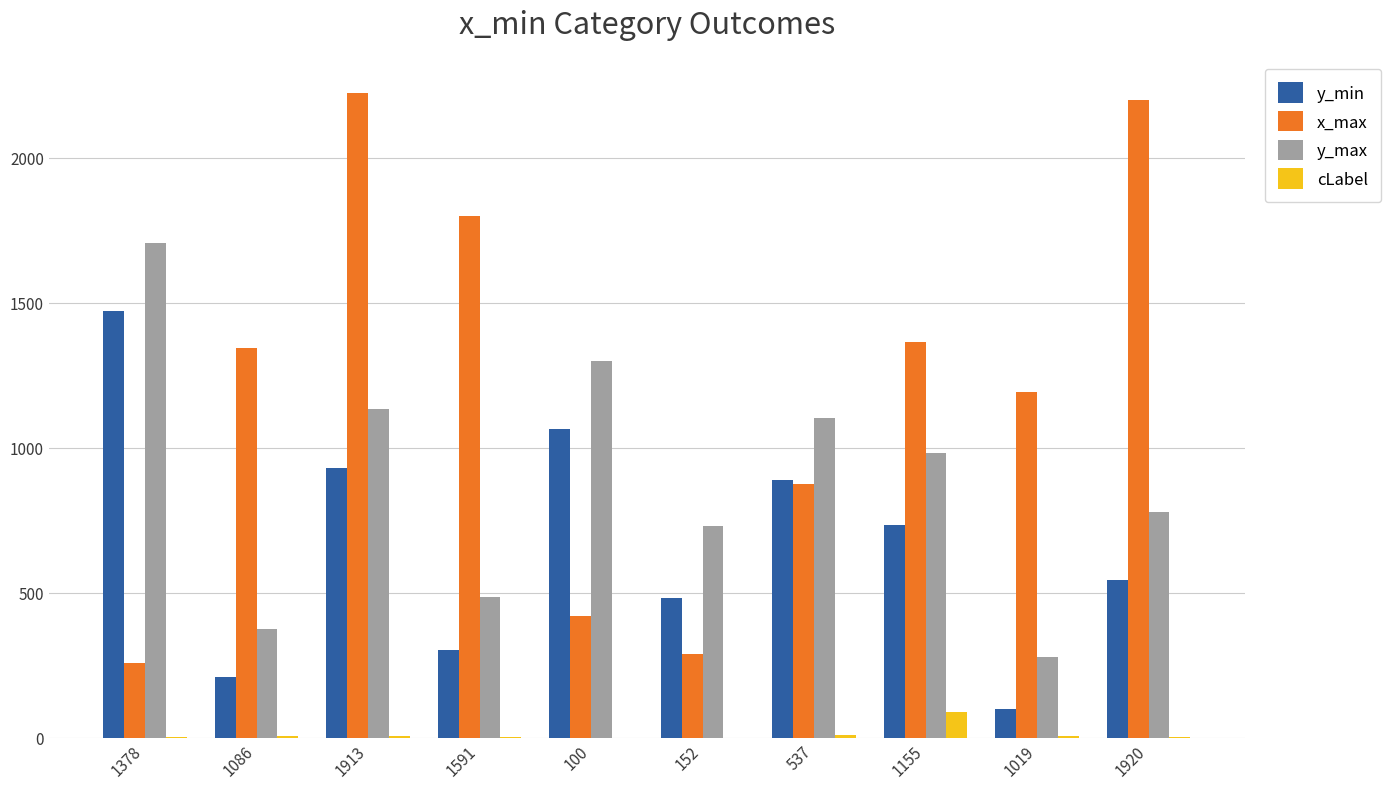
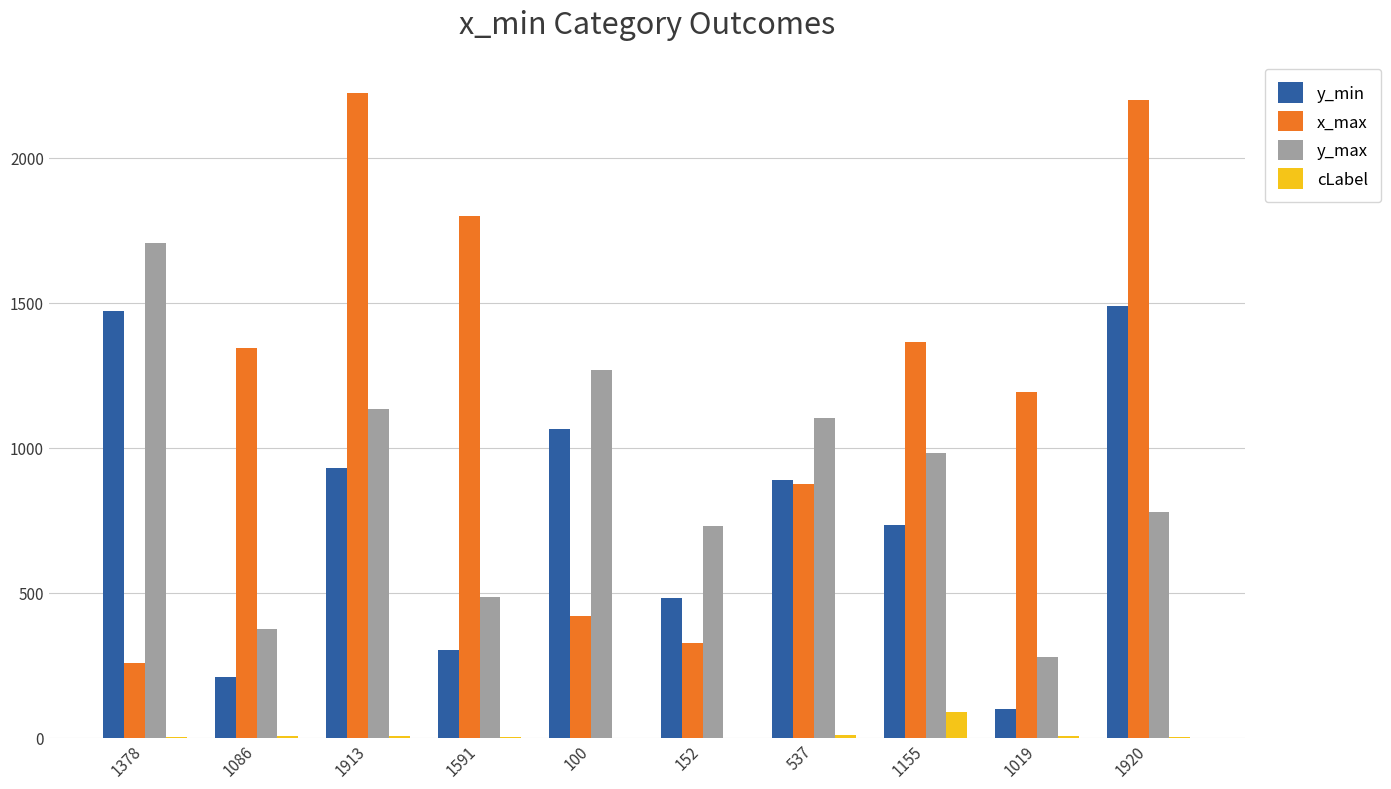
y_max, 100: 1300 -> 1270
x_max, 152: 290 -> 330
y_min, 1920: 550 -> 1490
